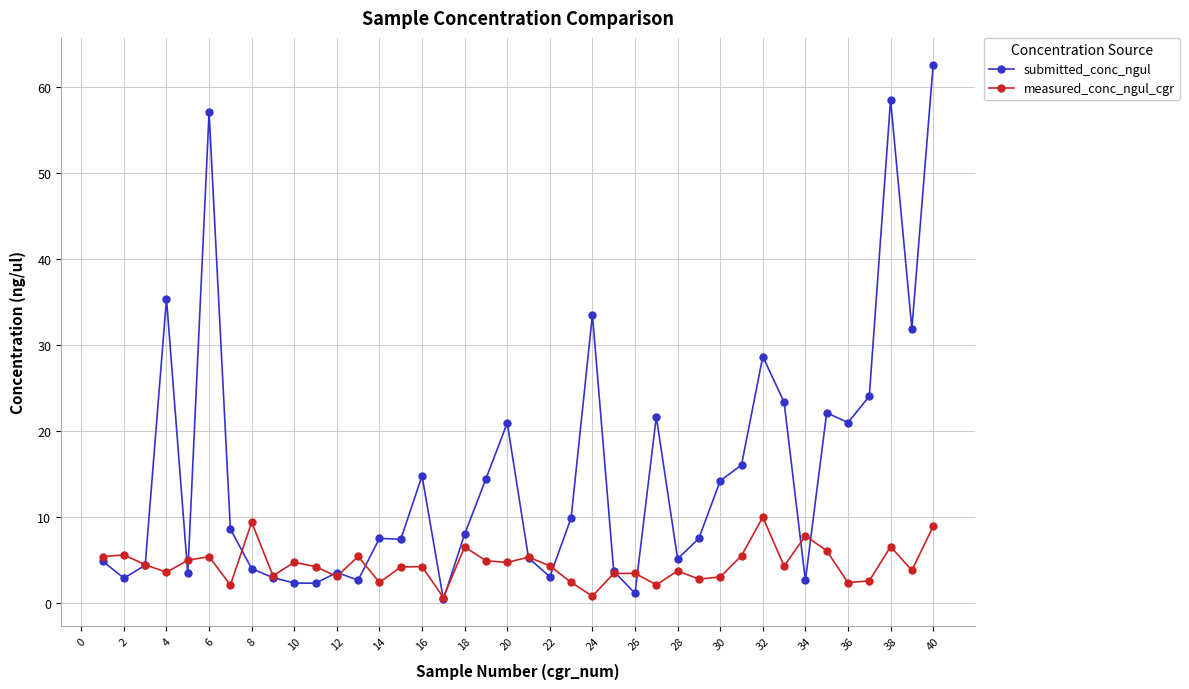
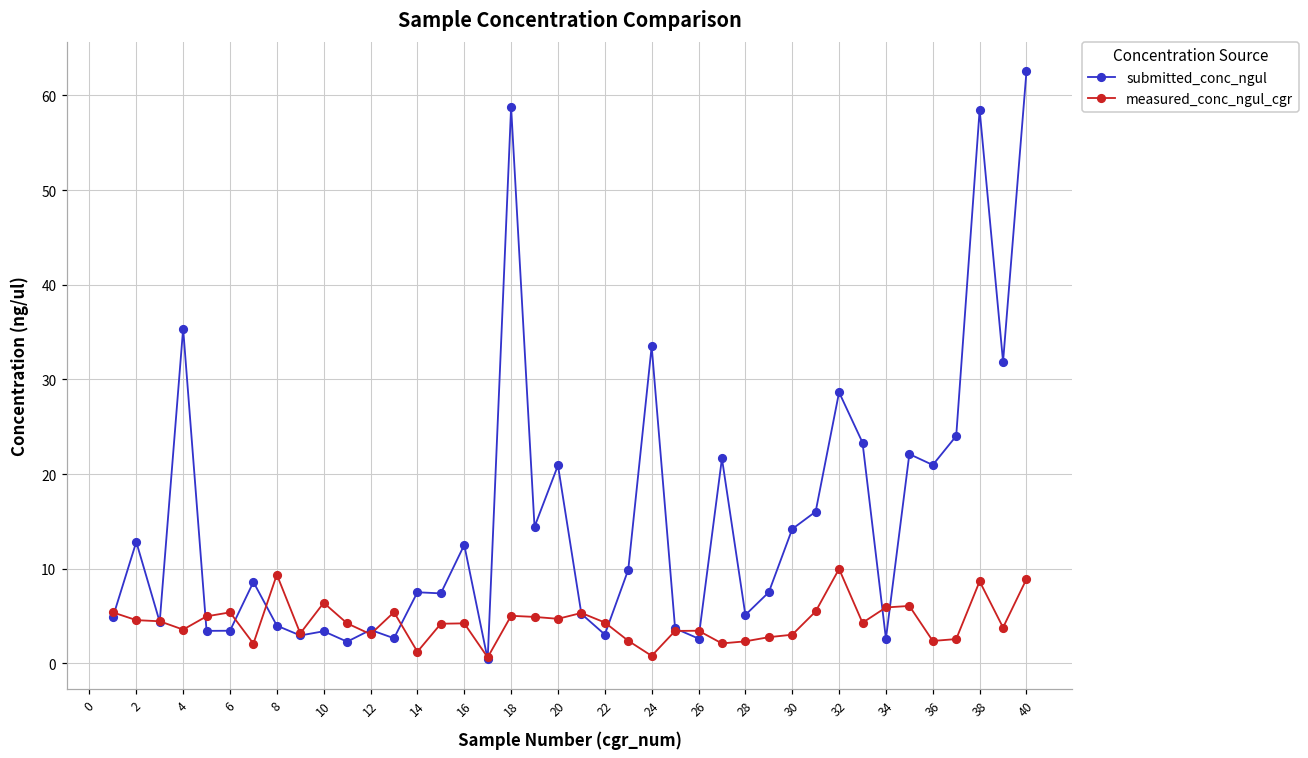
submitted_conc_ngul, 2: 3 -> 13
measured_conc_ngul_cgr, 2: 6 -> 5
submitted_conc_ngul, 6: 57 -> 3
submitted_conc_ngul, 10: 2 -> 3
measured_conc_ngul_cgr, 10: 5 -> 6
measured_conc_ngul_cgr, 14: 2 -> 1
submitted_conc_ngul, 16: 15 -> 13
submitted_conc_ngul, 18: 8 -> 59
measured_conc_ngul_cgr, 18: 7 -> 5
submitted_conc_ngul, 26: 1 -> 3
measured_conc_ngul_cgr, 28: 4 -> 2
measured_conc_ngul_cgr, 34: 8 -> 6
measured_conc_ngul_cgr, 38: 7 -> 9
